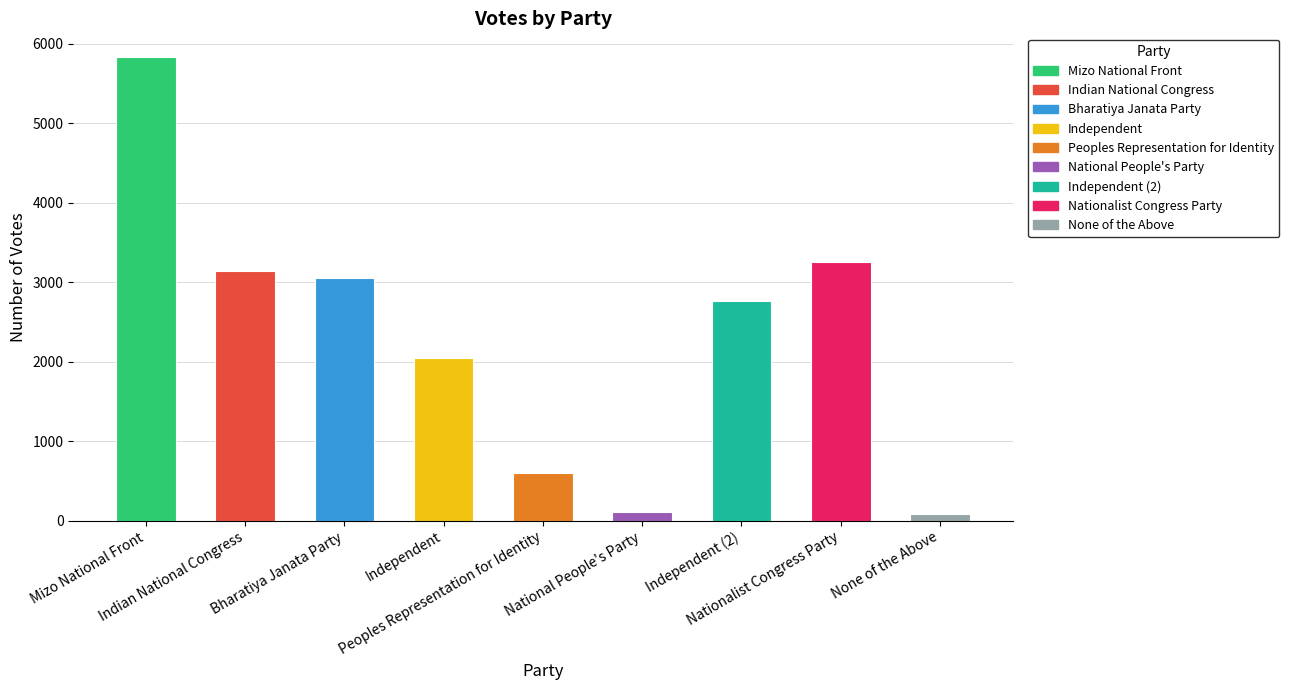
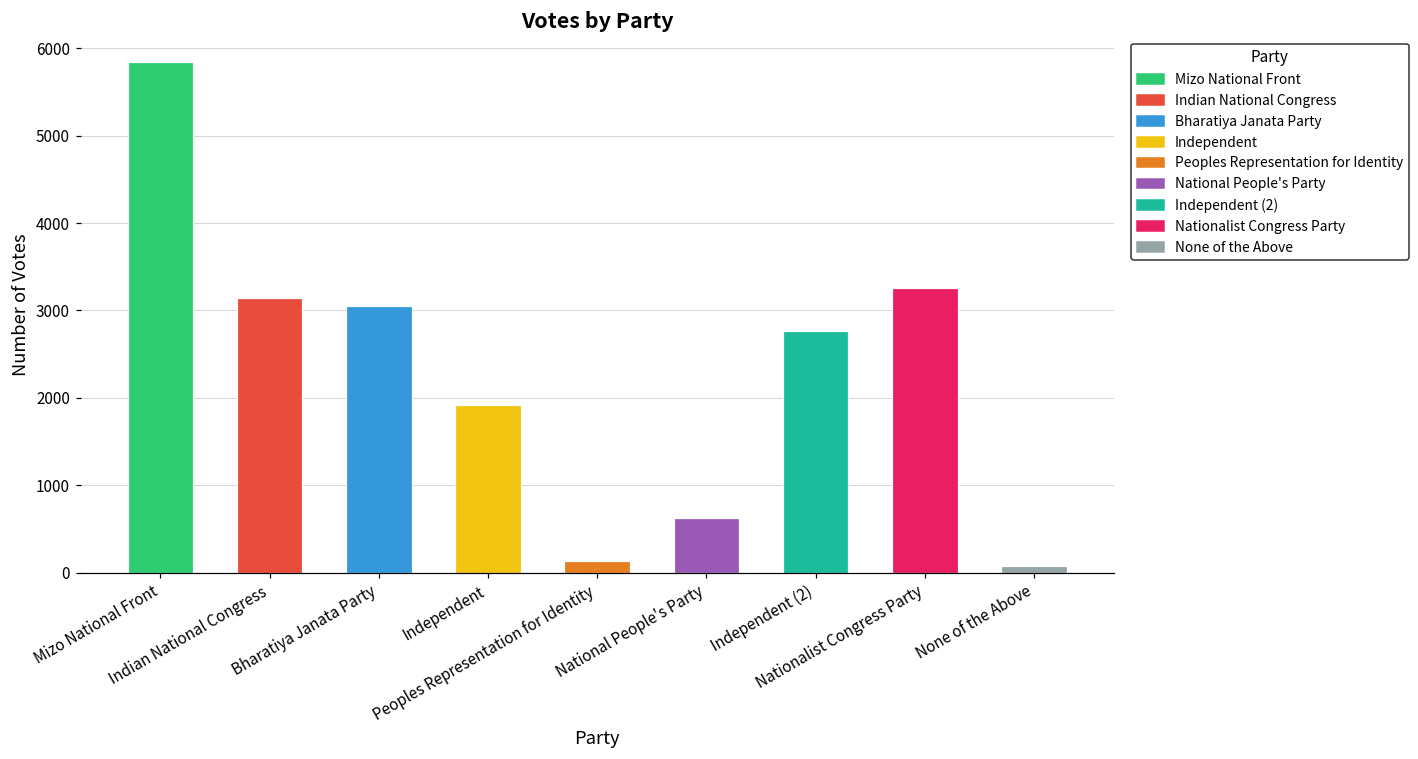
Independent: 2000 -> 1900
Peoples Representation for Identity: 600 -> 100
National People's Party: 100 -> 600
